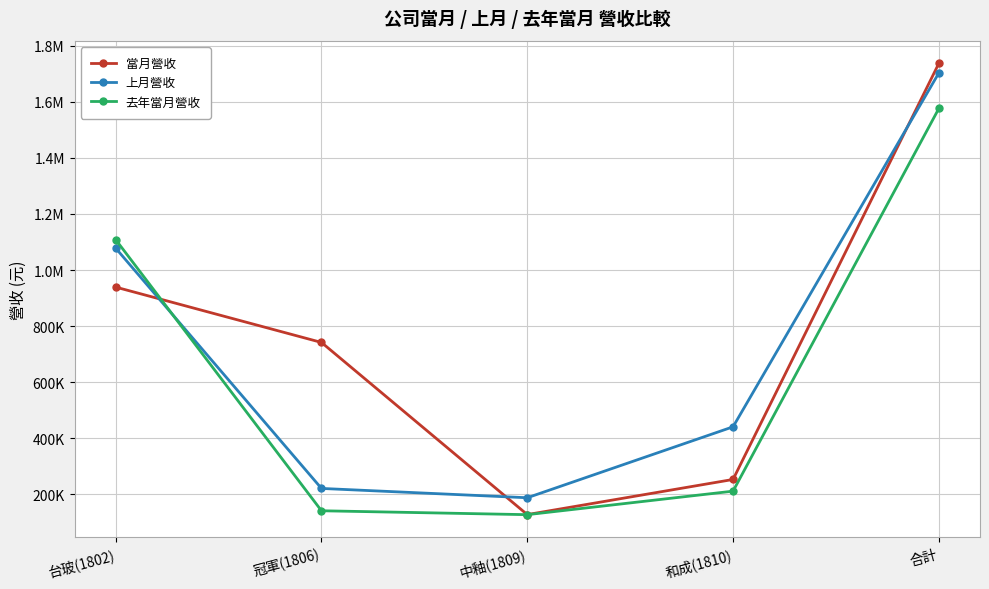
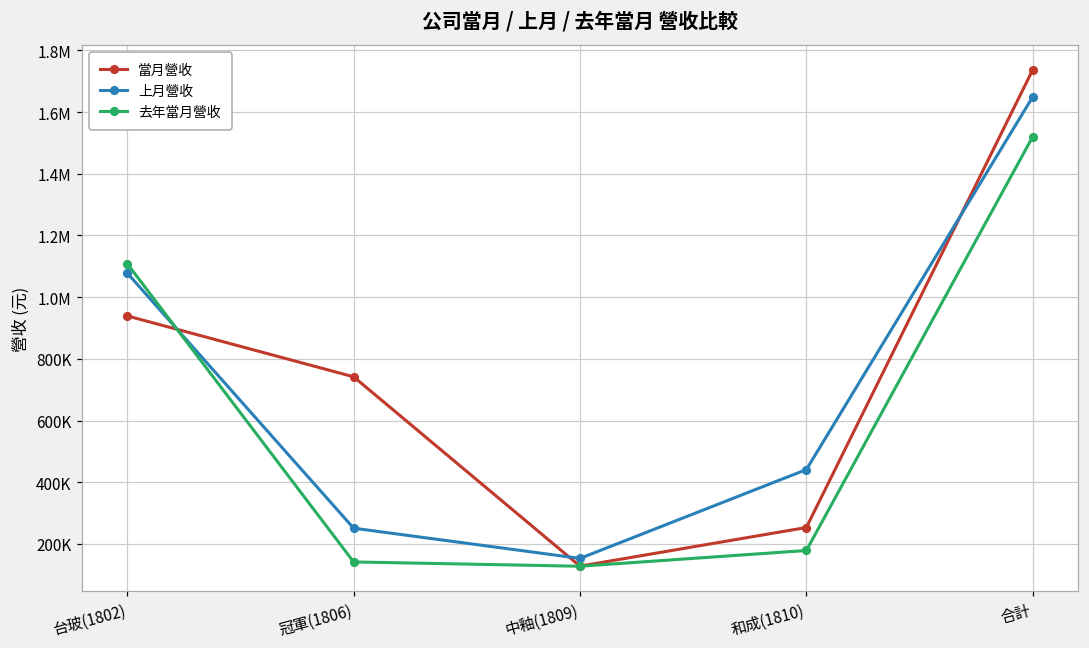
上月營收, 冠軍(1806): 220000 -> 250000
上月營收, 中釉(1809): 190000 -> 150000
去年當月營收, 和成(1810): 210000 -> 180000
上月營收, 合計: 1700000 -> 1650000
去年當月營收, 合計: 1580000 -> 1520000
